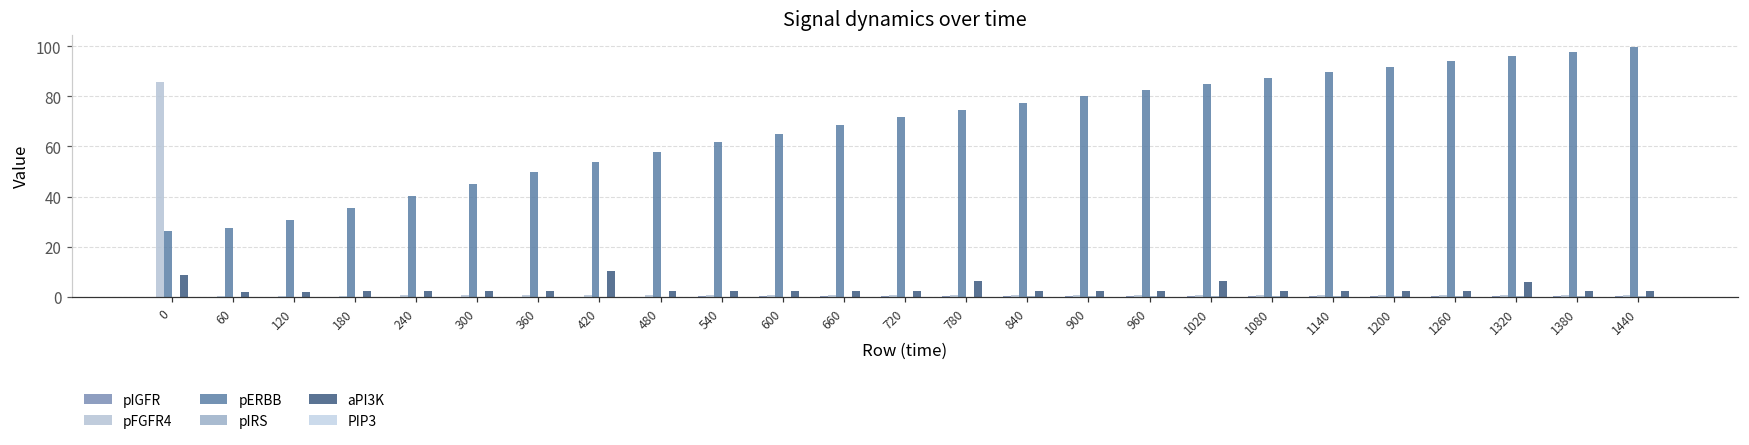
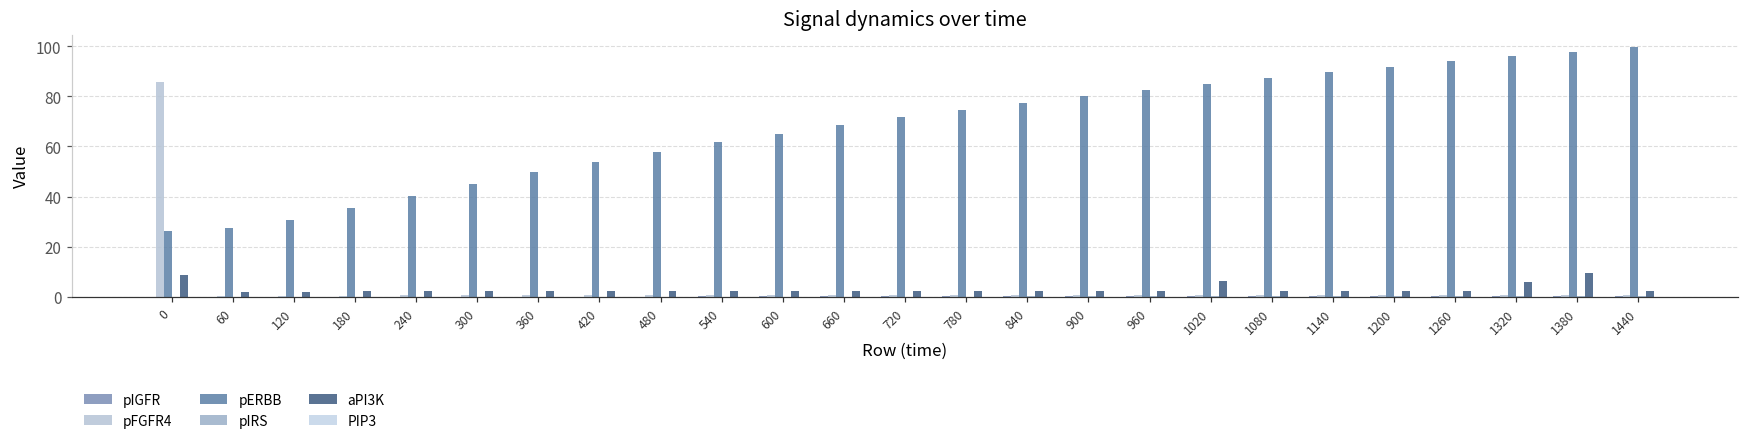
aPI3K, 420: 10 -> 2
aPI3K, 780: 6 -> 2
aPI3K, 1380: 2 -> 9
